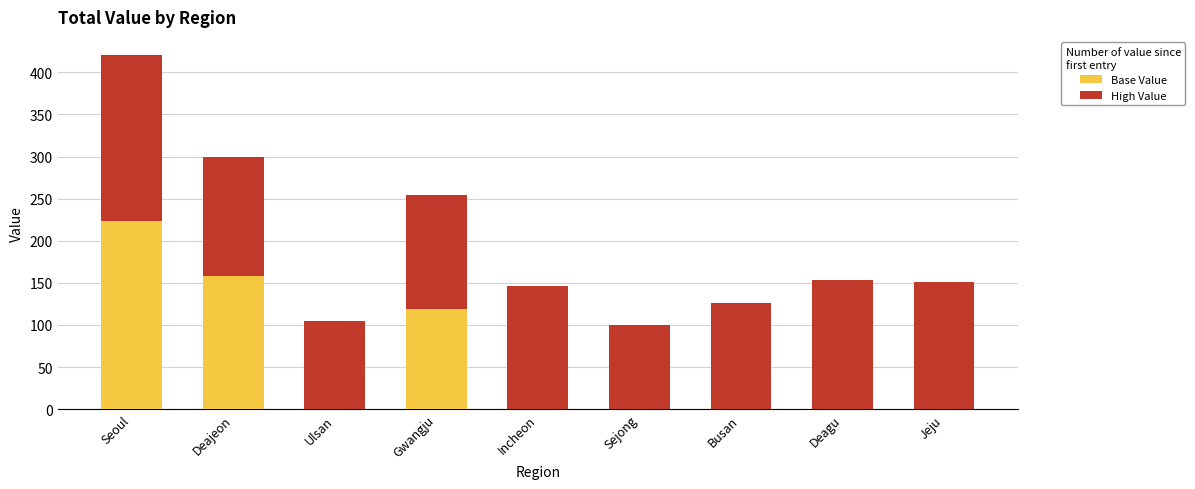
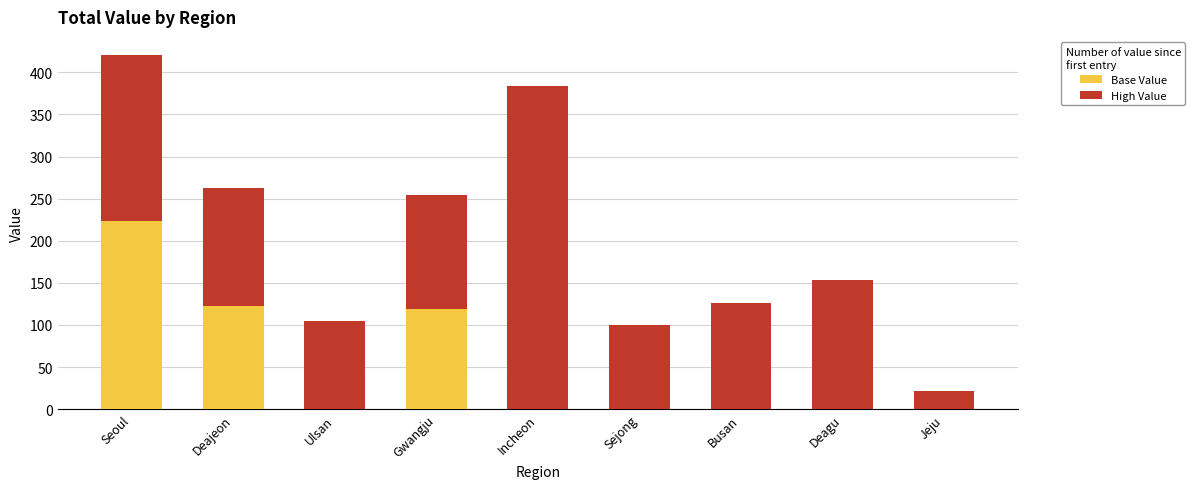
Base Value, Deajeon: 160 -> 120
High Value, Incheon: 150 -> 380
High Value, Jeju: 150 -> 20
